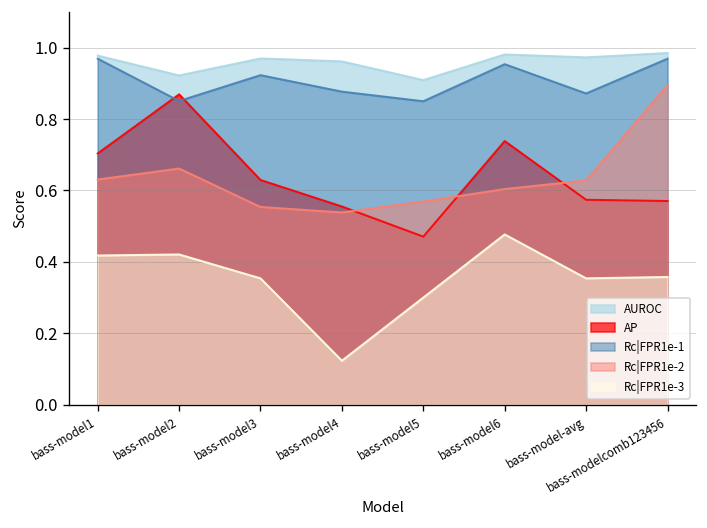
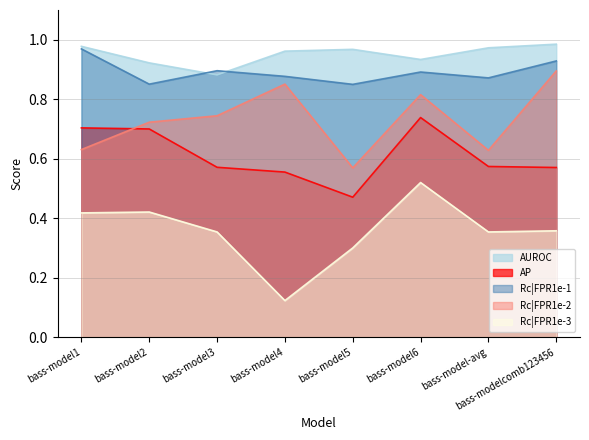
AP, bass-model2: 0.87 -> 0.70
Rc|FPR1e-2, bass-model2: 0.66 -> 0.72
AUROC, bass-model3: 0.97 -> 0.88
AP, bass-model3: 0.63 -> 0.57
Rc|FPR1e-1, bass-model3: 0.92 -> 0.90
Rc|FPR1e-2, bass-model3: 0.55 -> 0.74
Rc|FPR1e-2, bass-model4: 0.54 -> 0.85
AUROC, bass-model5: 0.91 -> 0.97
AUROC, bass-model6: 0.98 -> 0.93
Rc|FPR1e-1, bass-model6: 0.95 -> 0.89
Rc|FPR1e-2, bass-model6: 0.60 -> 0.82
Rc|FPR1e-3, bass-model6: 0.48 -> 0.52
Rc|FPR1e-1, bass-modelcomb123456: 0.97 -> 0.93
